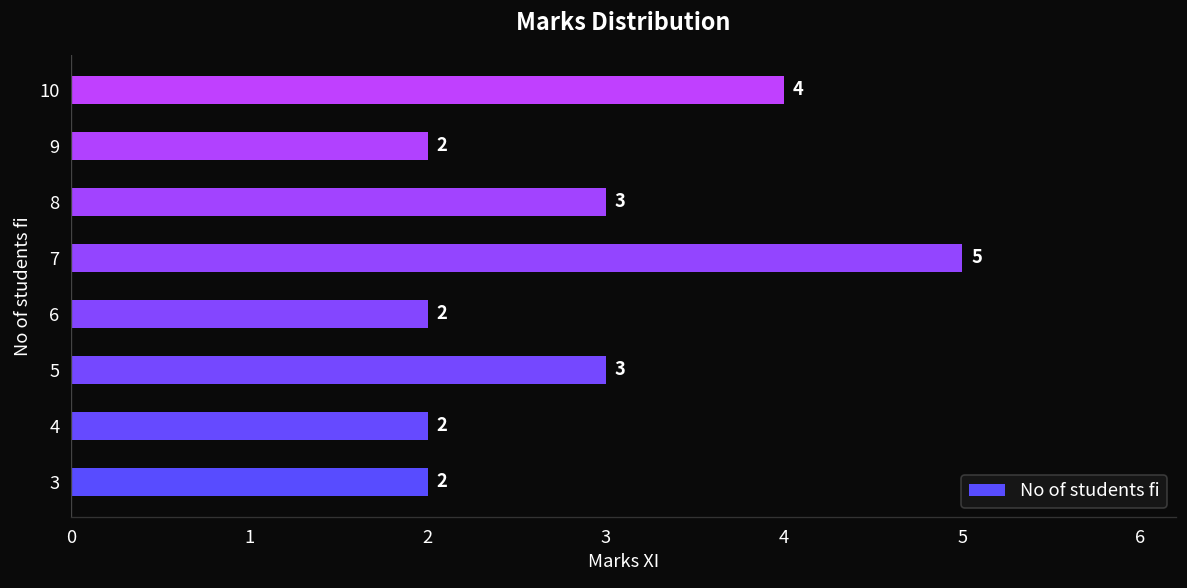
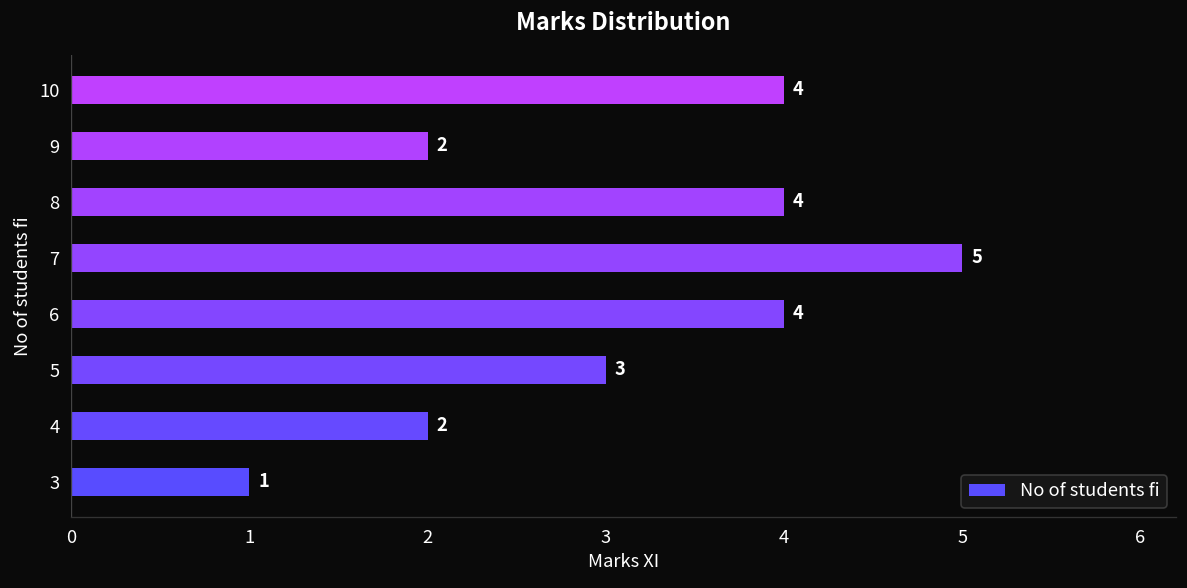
8: 3 -> 4
6: 2 -> 4
3: 2 -> 1
